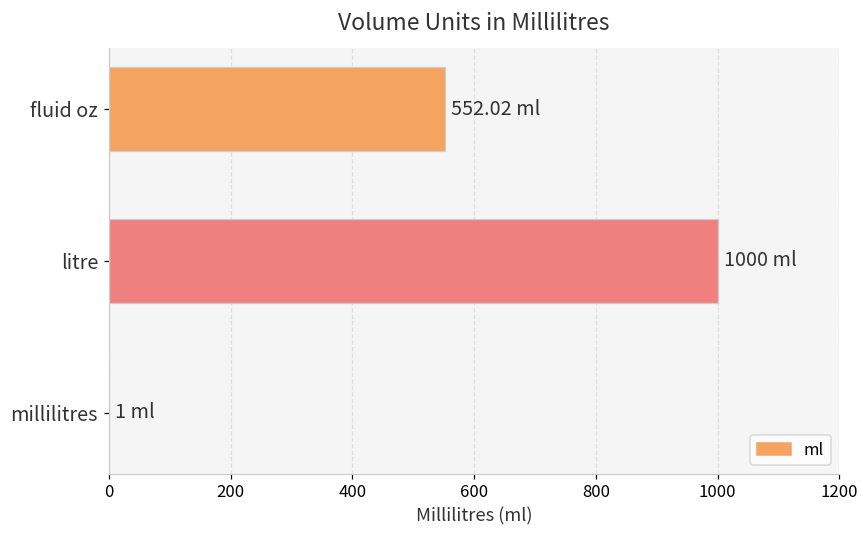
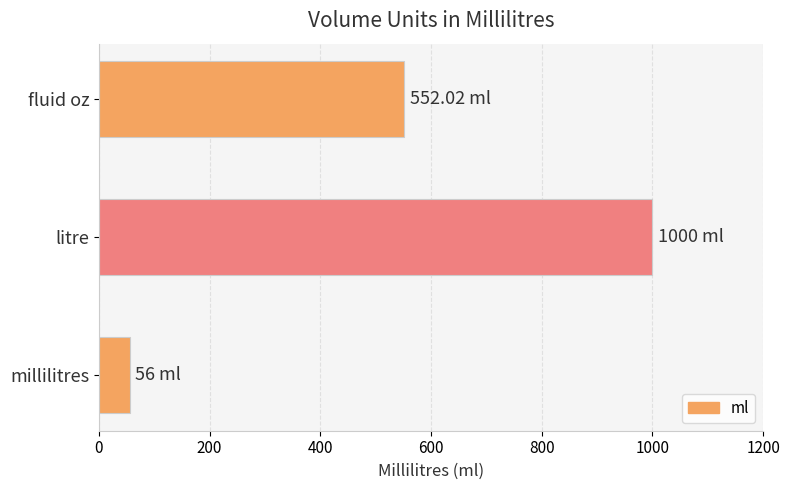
millilitres: 1 -> 56
